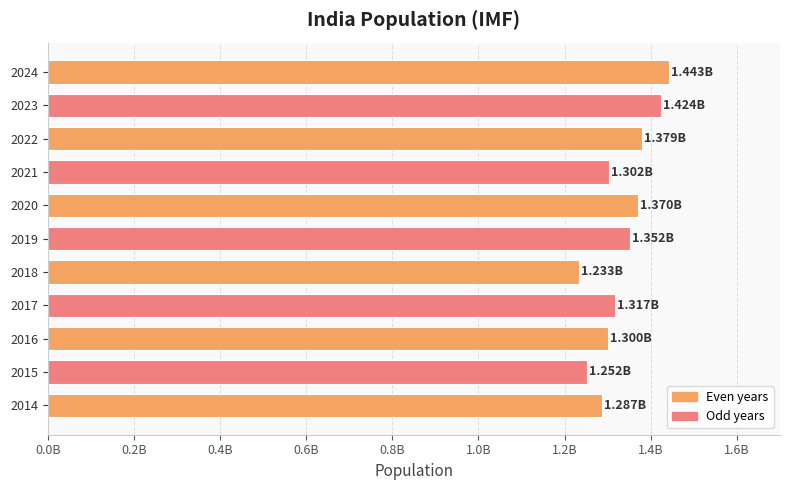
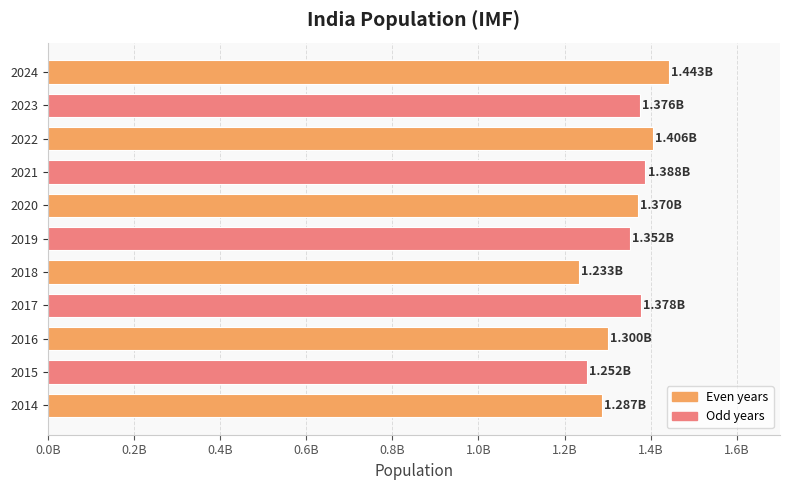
2023: 1.424B -> 1.376B
2022: 1.379B -> 1.406B
2021: 1.302B -> 1.388B
2017: 1.317B -> 1.378B
